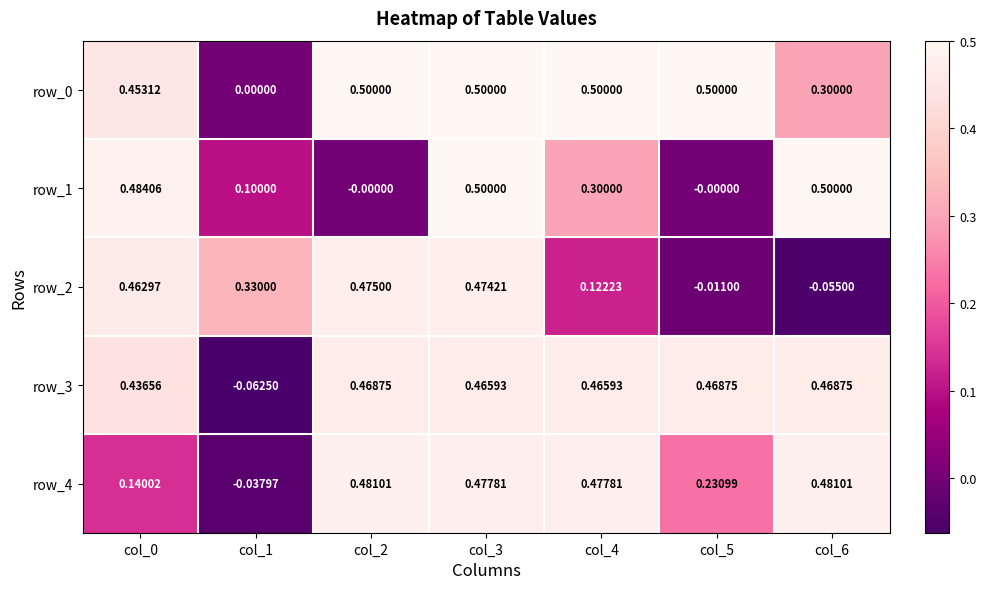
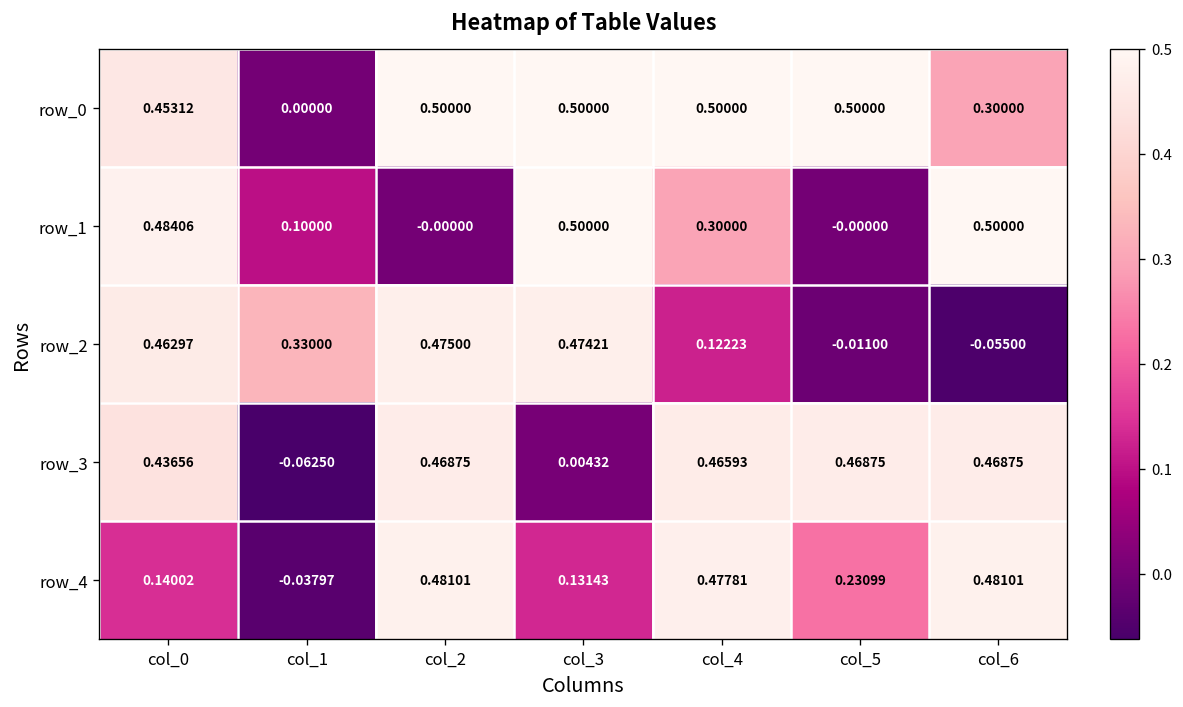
row_3, col_3: 0.46593 -> 0.00432
row_4, col_3: 0.47781 -> 0.13143
